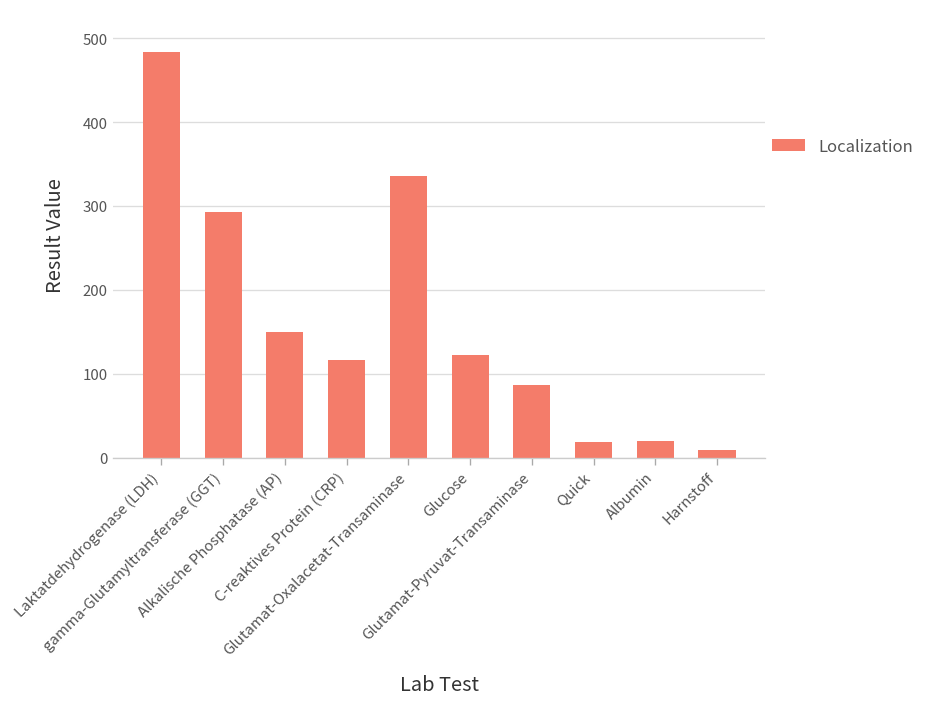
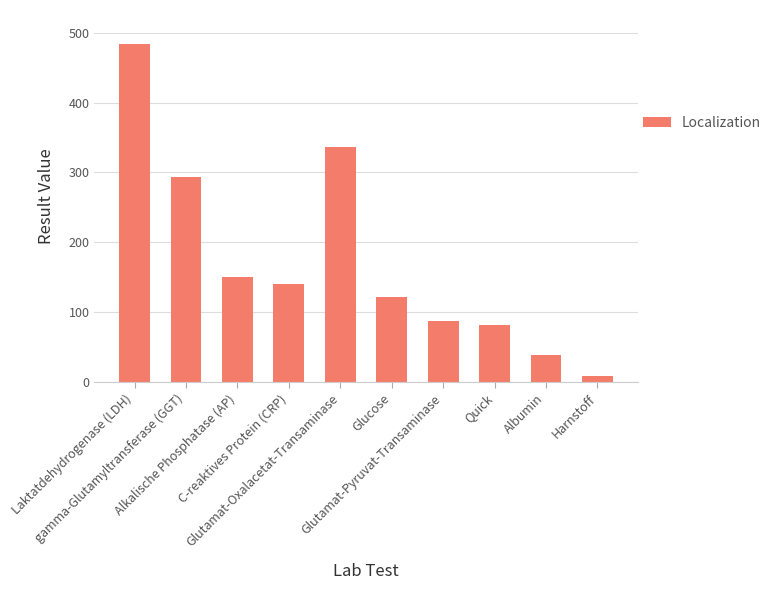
C-reaktives Protein (CRP): 120 -> 140
Quick: 20 -> 80
Albumin: 20 -> 40
